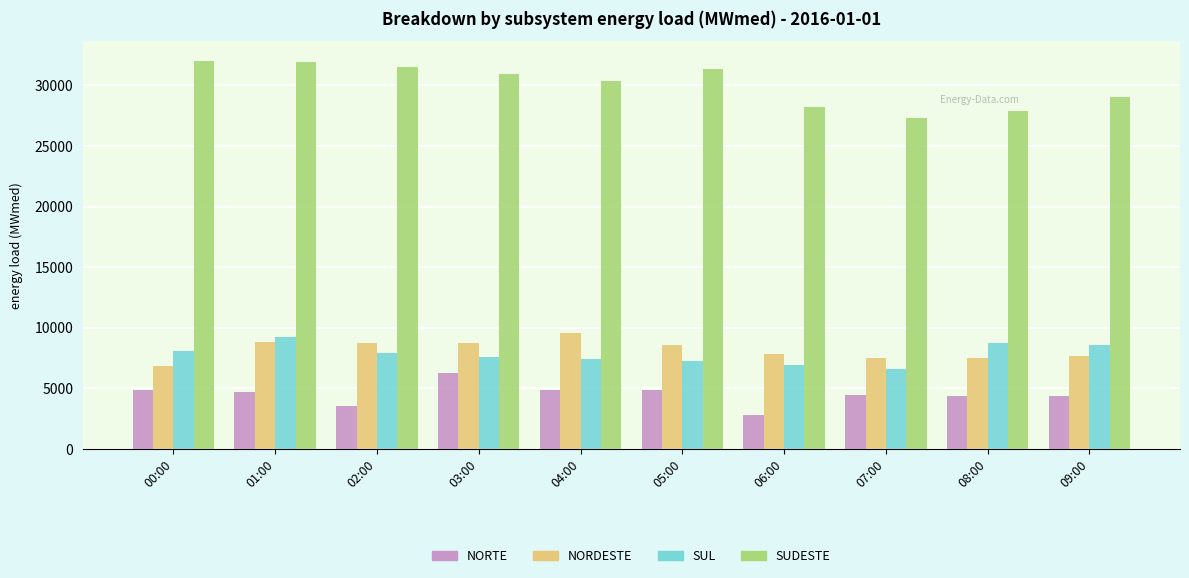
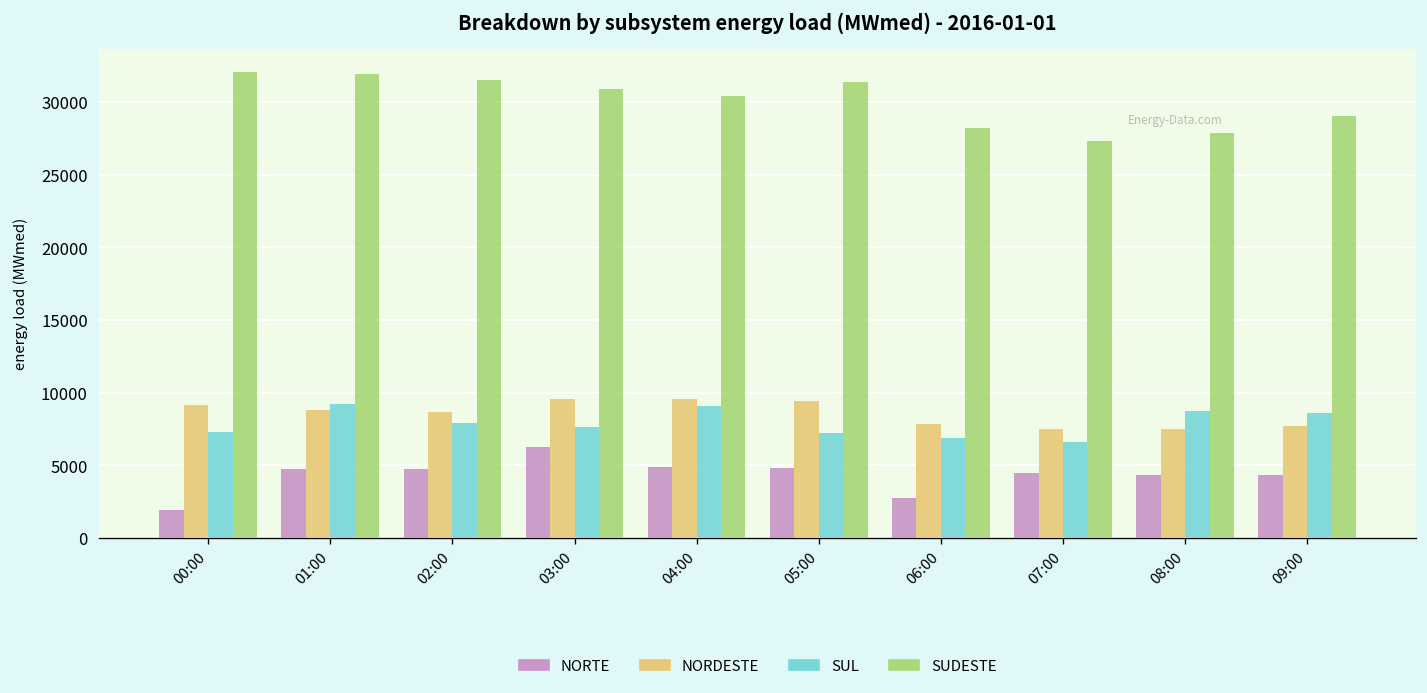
NORTE, 00:00: 4900 -> 2000
NORDESTE, 00:00: 6800 -> 9100
SUL, 00:00: 8100 -> 7300
NORTE, 02:00: 3600 -> 4800
NORDESTE, 03:00: 8800 -> 9500
SUL, 04:00: 7400 -> 9100
NORDESTE, 05:00: 8600 -> 9400
